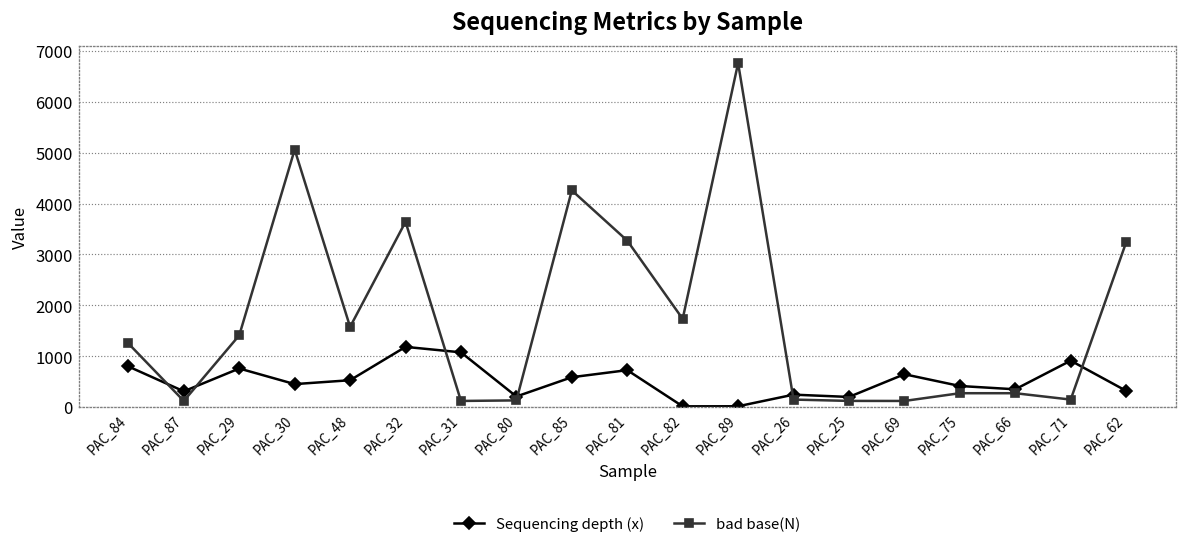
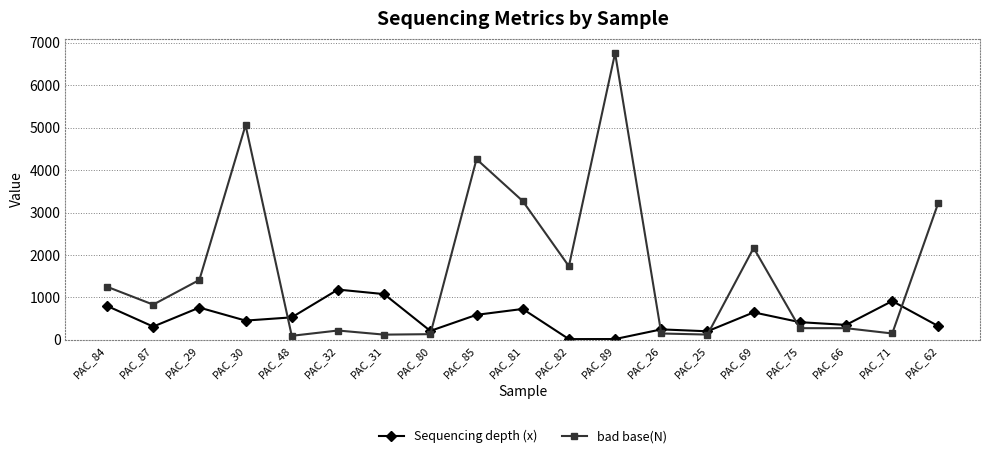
bad base(N), PAC_87: 100 -> 800
bad base(N), PAC_48: 1600 -> 100
bad base(N), PAC_32: 3600 -> 200
bad base(N), PAC_69: 100 -> 2200
